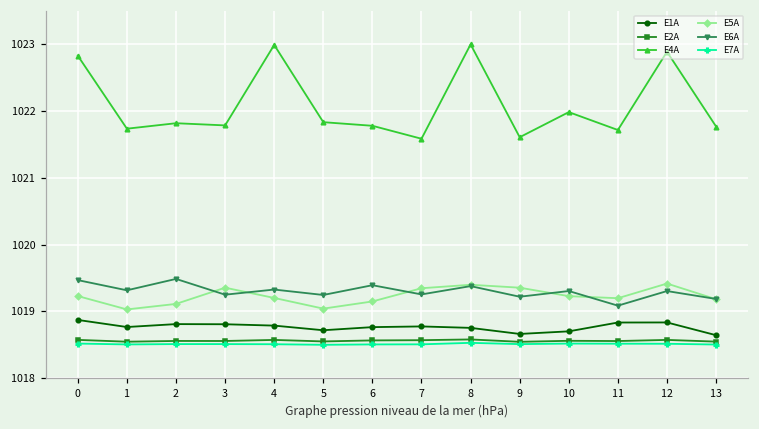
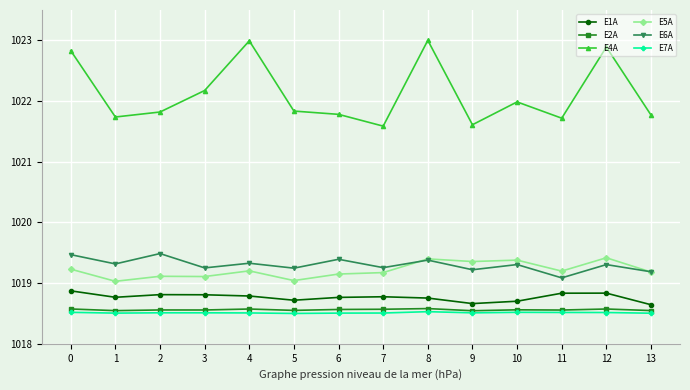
E4A, 3: 1021.8 -> 1022.2
E5A, 3: 1019.4 -> 1019.1
E5A, 7: 1019.3 -> 1019.2
E5A, 10: 1019.2 -> 1019.4
